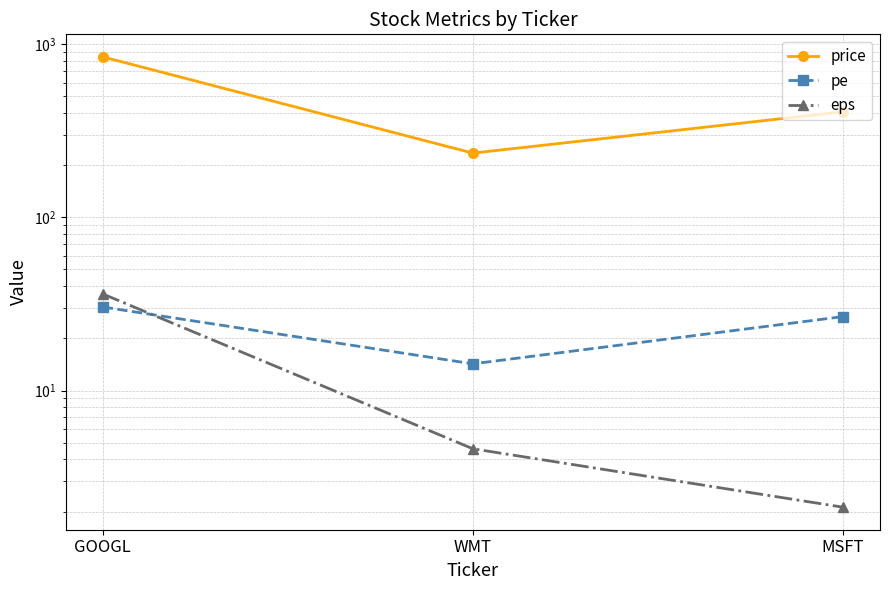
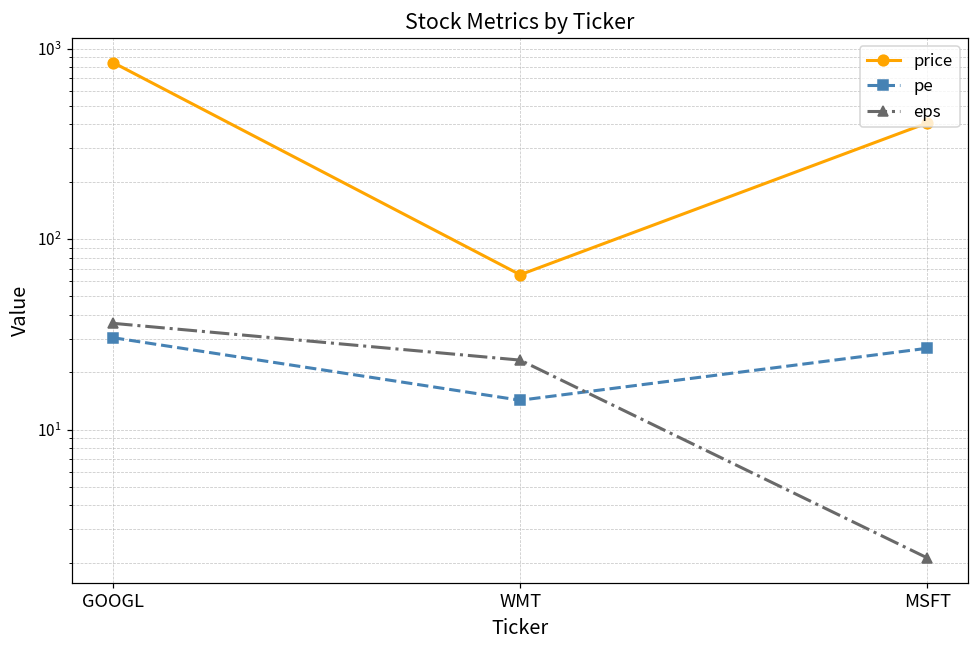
price, WMT: 240 -> 65
eps, WMT: 4.6 -> 23
